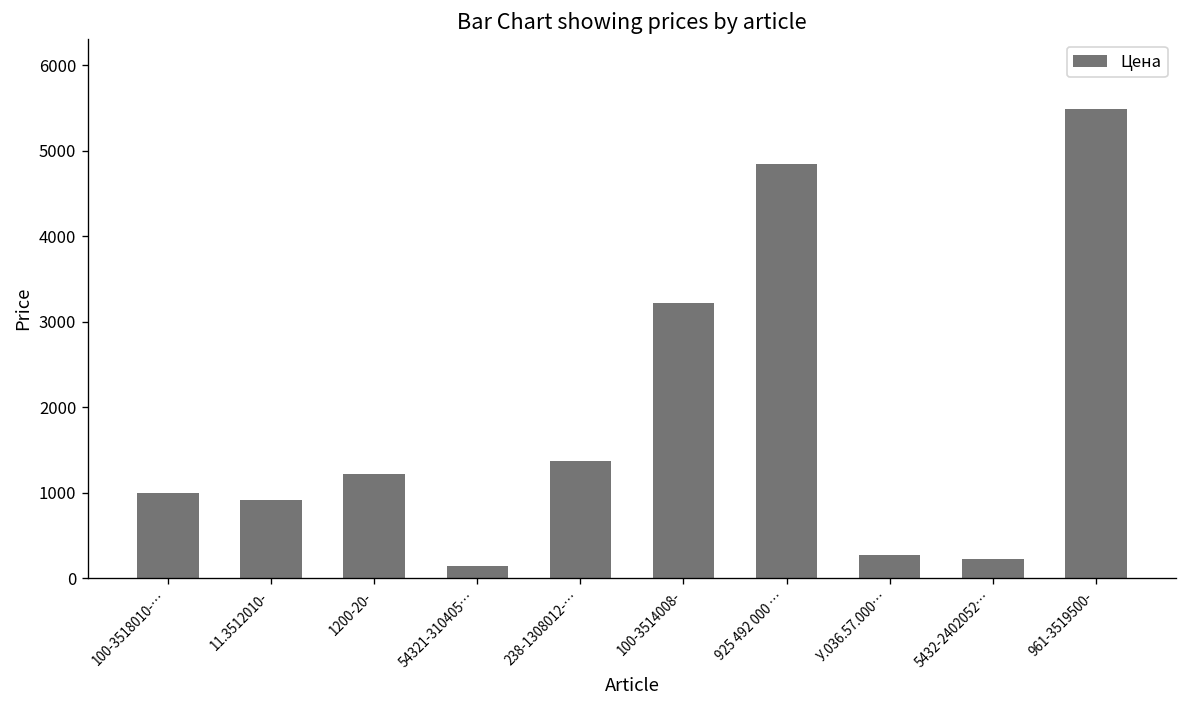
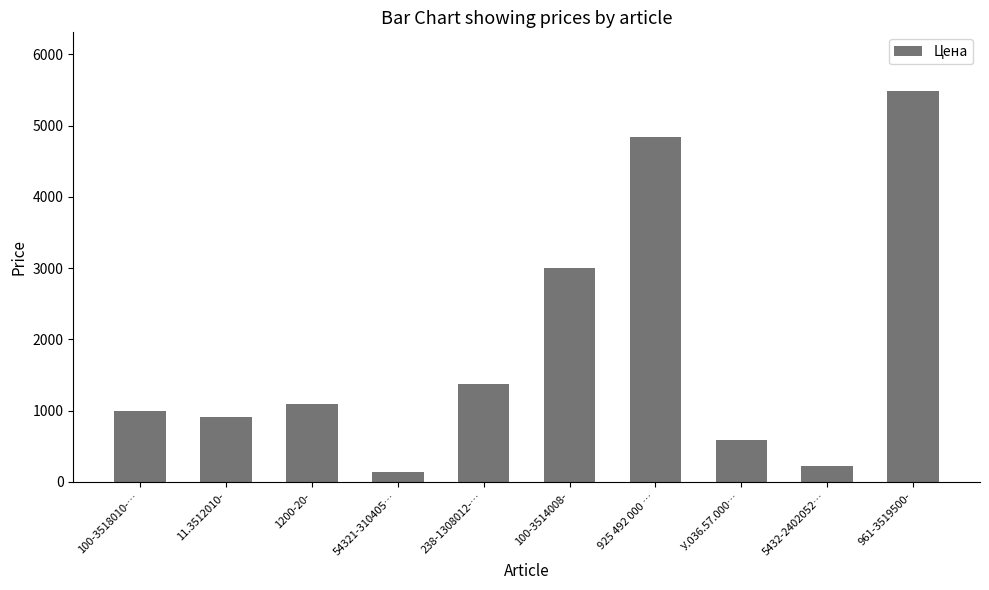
1200-20-: 1200 -> 1100
100-3514008-: 3200 -> 3000
У.036.57.000…: 300 -> 600
